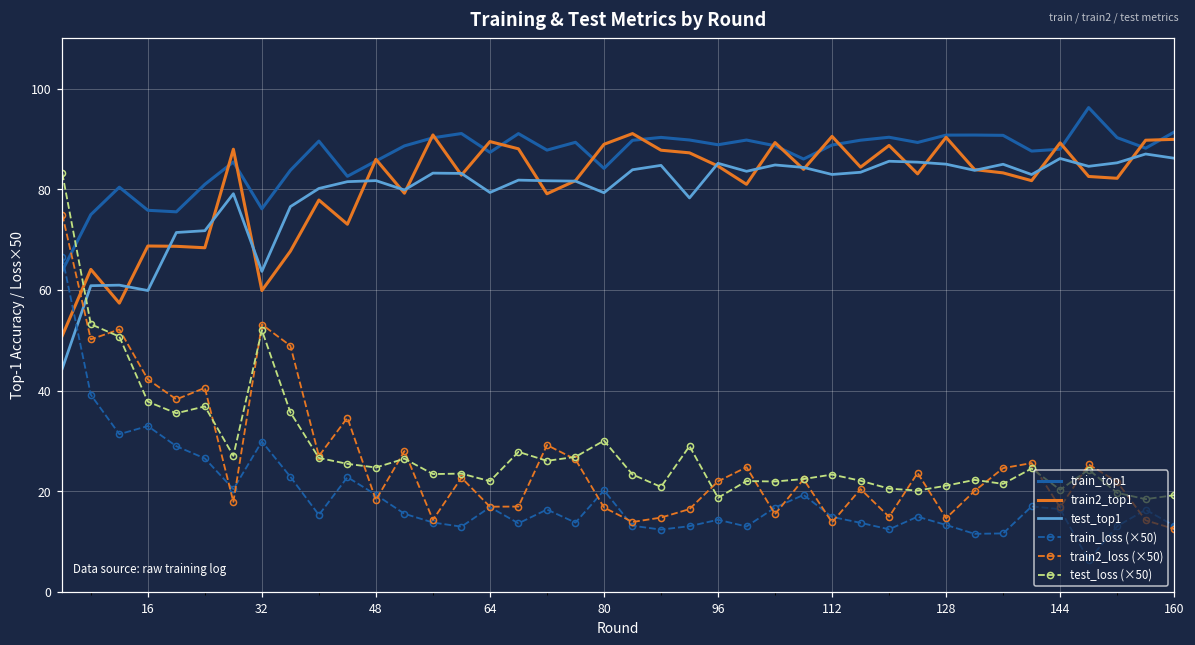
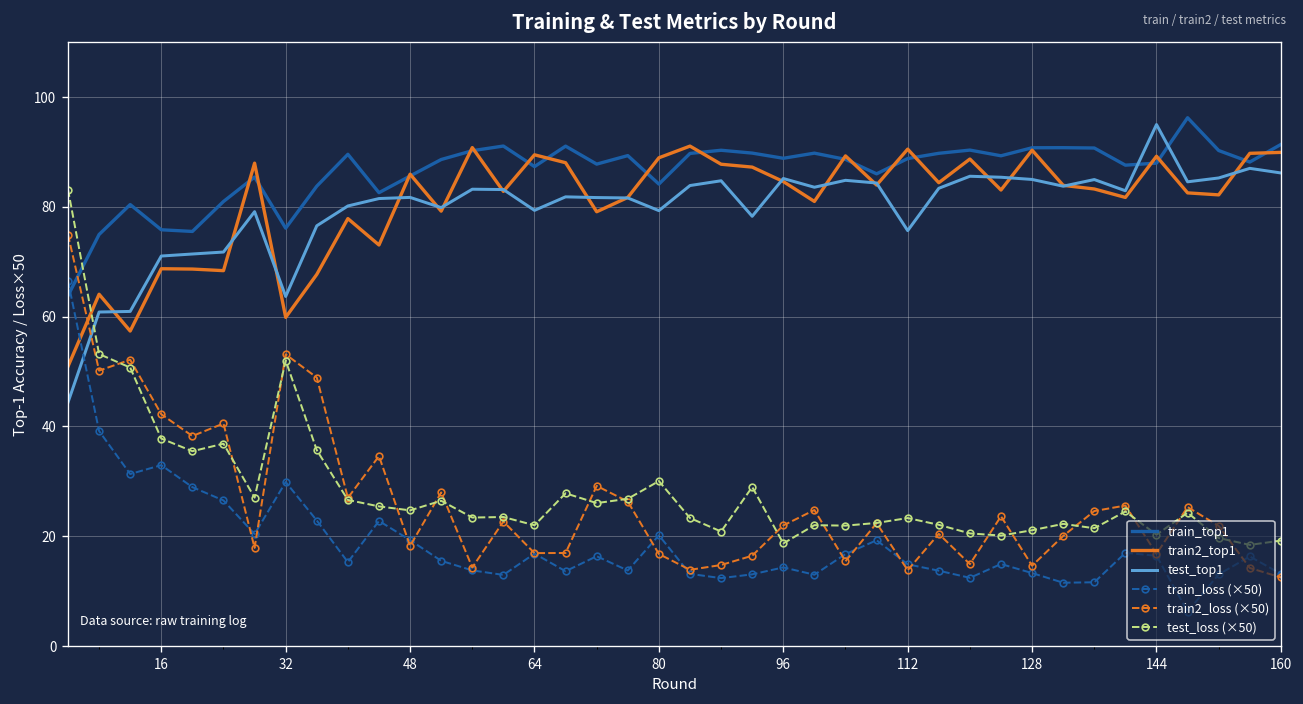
test_top1, 16: 60 -> 71
test_top1, 112: 83 -> 76
test_top1, 144: 86 -> 95
